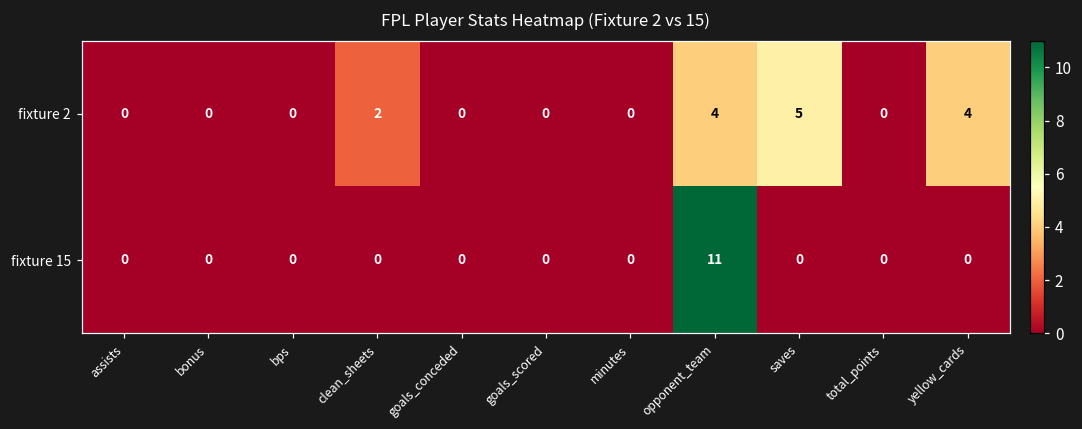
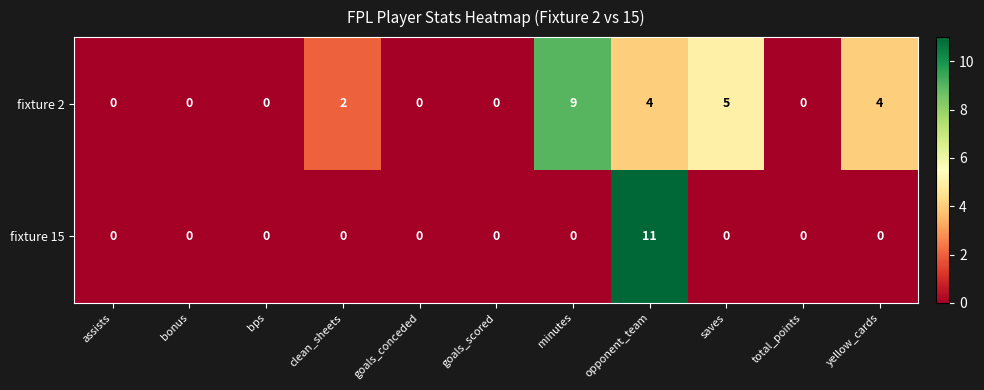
fixture 2, minutes: 0 -> 9
